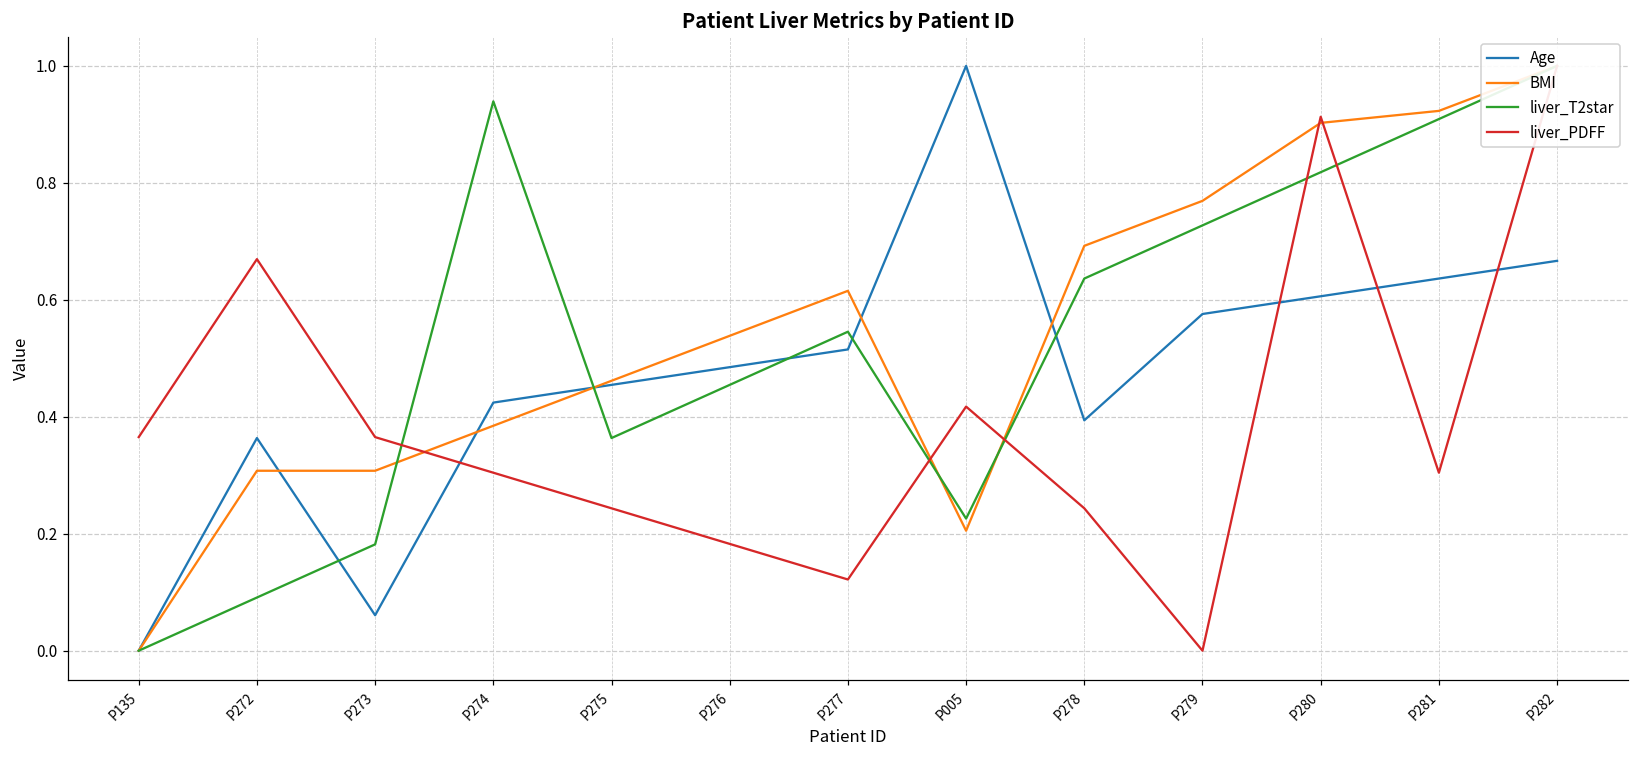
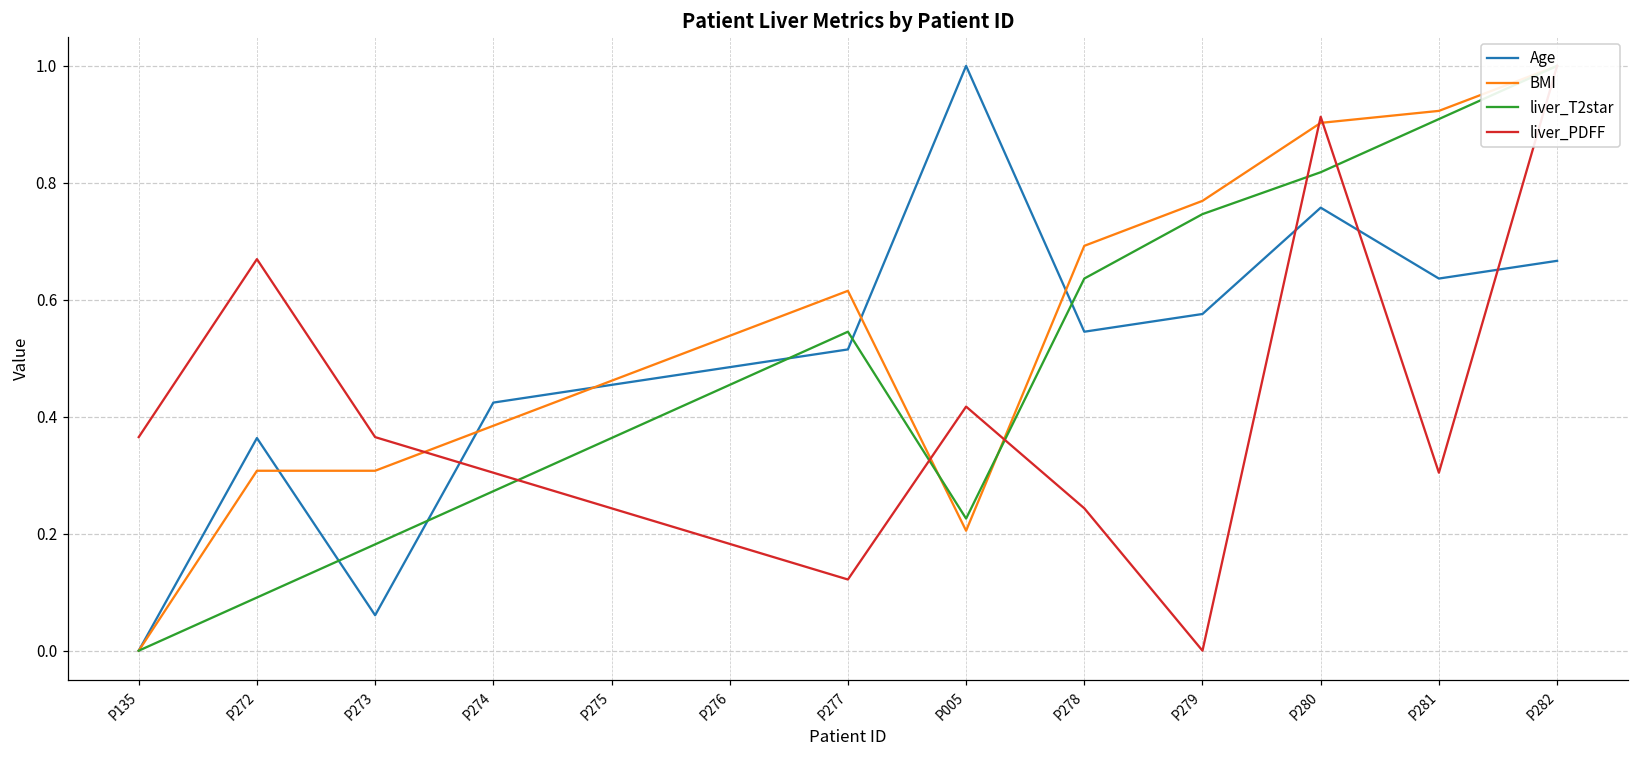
liver_T2star, P274: 0.94 -> 0.27
Age, P278: 0.39 -> 0.55
liver_T2star, P279: 0.73 -> 0.75
Age, P280: 0.61 -> 0.76
